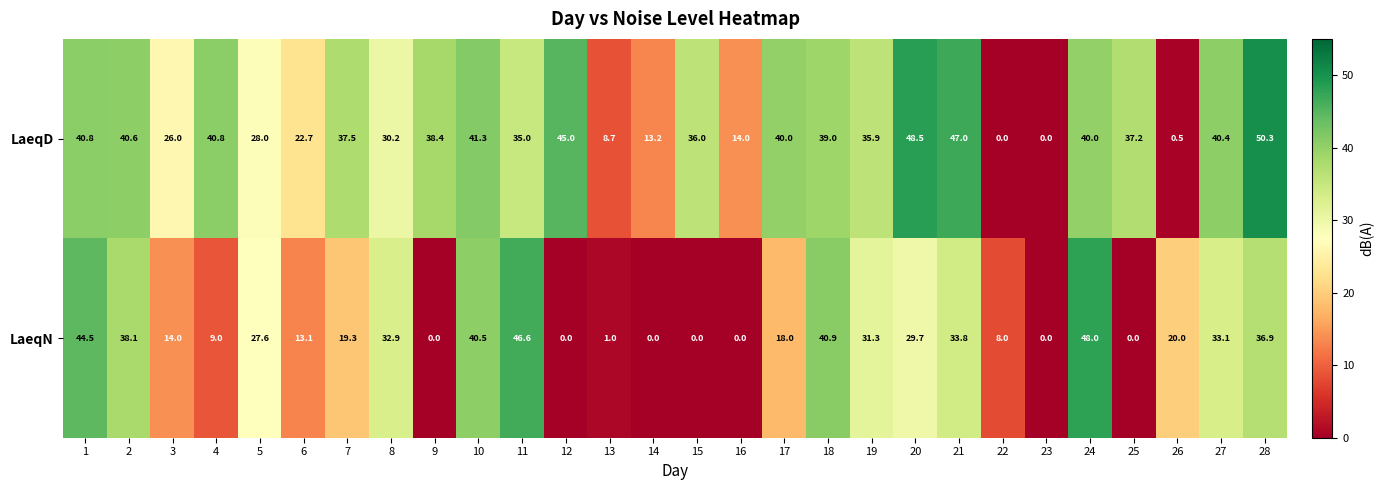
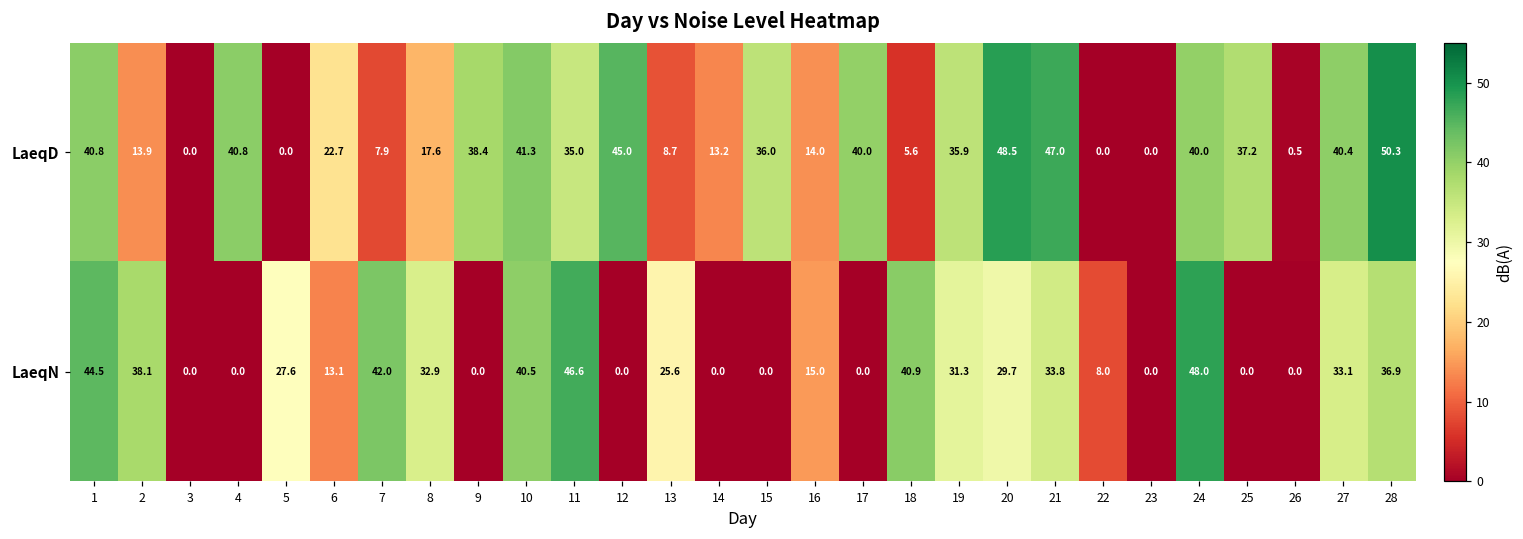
LaeqD, 2: 40.6 -> 13.9
LaeqD, 3: 26.0 -> 0.0
LaeqD, 5: 28.0 -> 0.0
LaeqD, 7: 37.5 -> 7.9
LaeqD, 8: 30.2 -> 17.6
LaeqD, 18: 39.0 -> 5.6
LaeqN, 3: 14.0 -> 0.0
LaeqN, 4: 9.0 -> 0.0
LaeqN, 7: 19.3 -> 42.0
LaeqN, 13: 1.0 -> 25.6
LaeqN, 16: 0.0 -> 15.0
LaeqN, 17: 18.0 -> 0.0
LaeqN, 26: 20.0 -> 0.0
